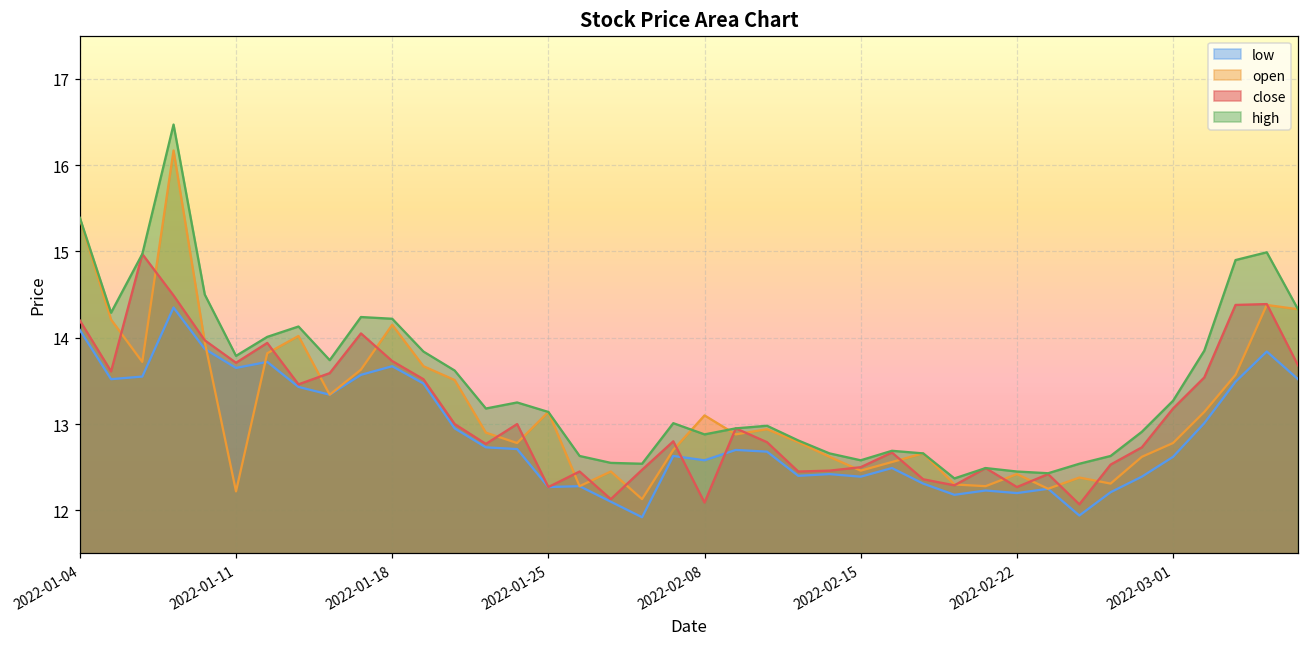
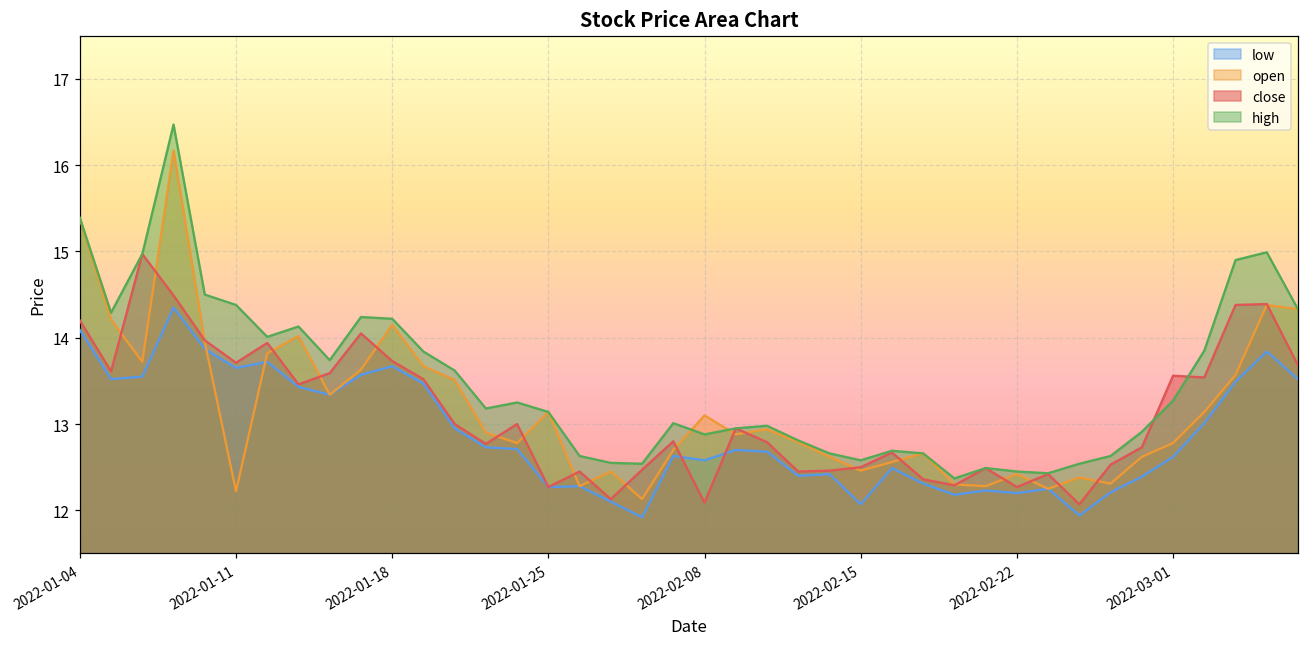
high, 2022-01-11: 13.8 -> 14.4
low, 2022-02-15: 12.4 -> 12.1
close, 2022-03-01: 13.2 -> 13.6
